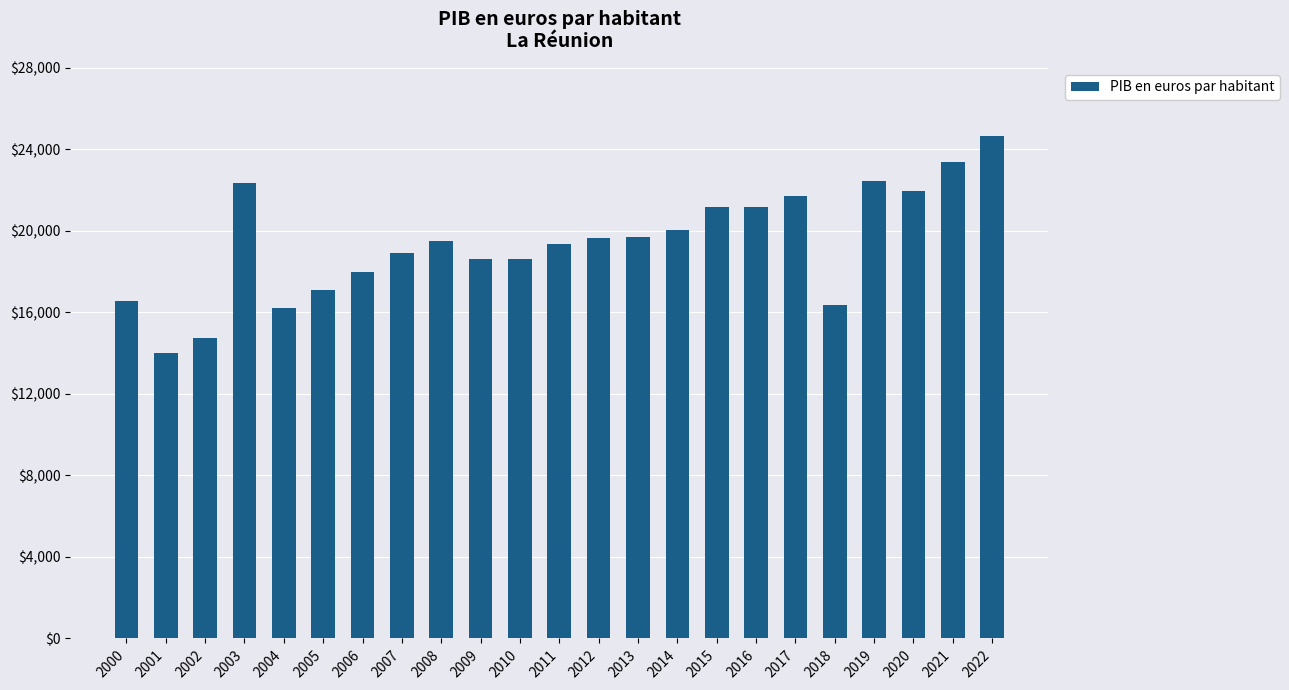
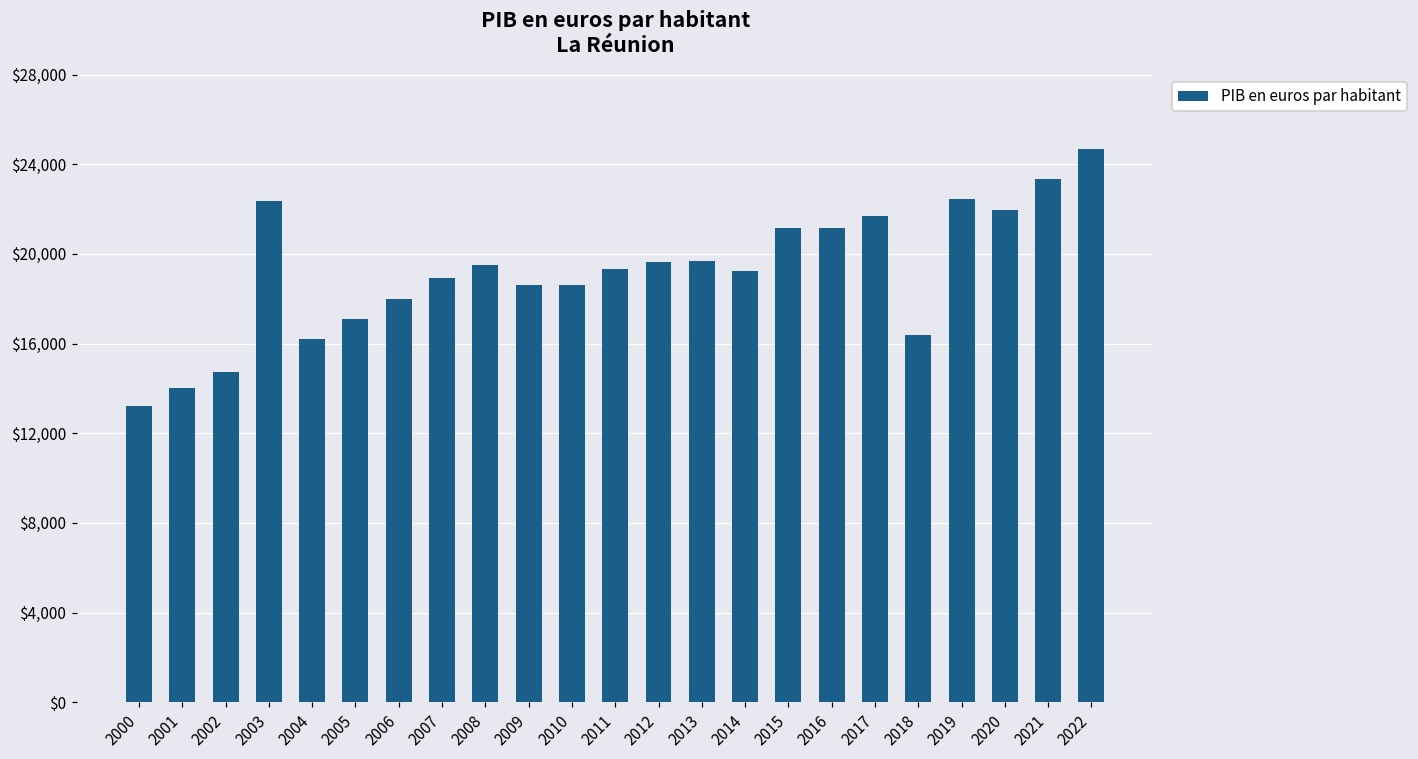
2000: $16,600 -> $13,200
2014: $20,000 -> $19,300
